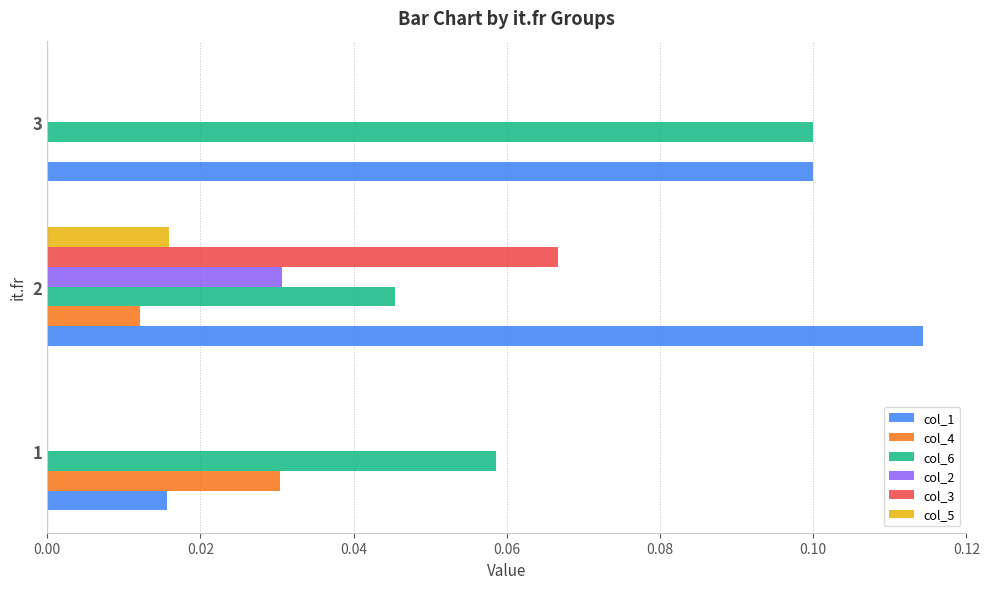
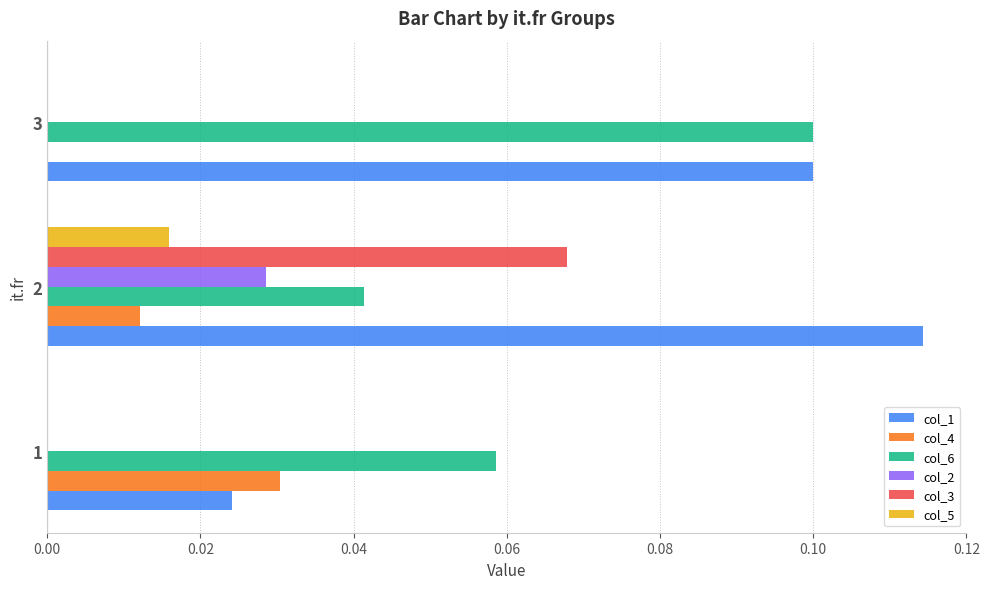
col_3, 2: 0.067 -> 0.068
col_2, 2: 0.031 -> 0.029
col_6, 2: 0.045 -> 0.041
col_1, 1: 0.016 -> 0.024
